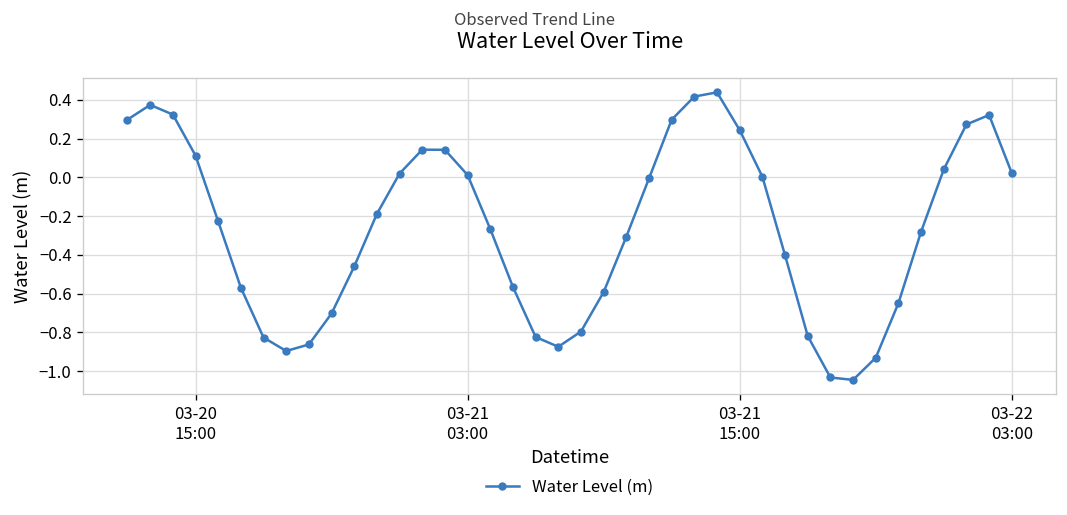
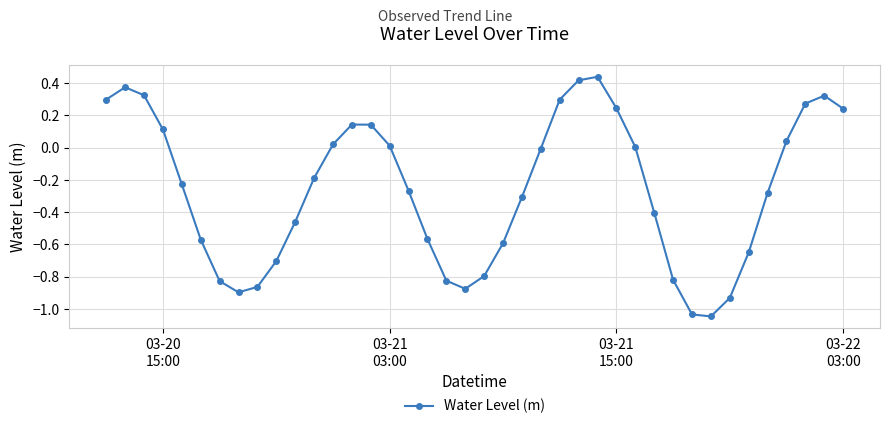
03-22 03:00: 0.02 -> 0.24
